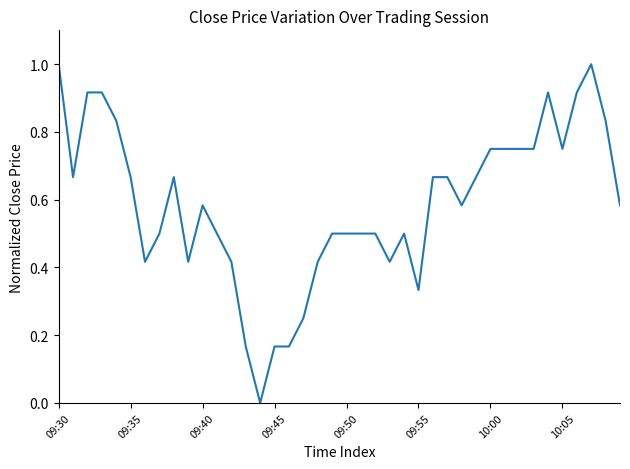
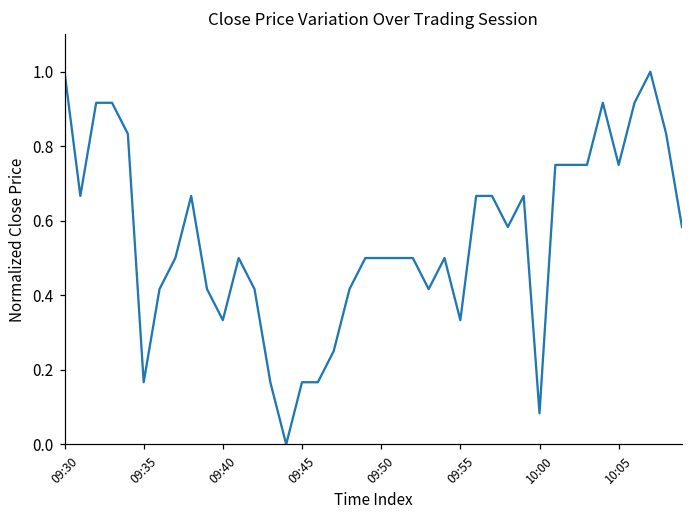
09:35: 0.67 -> 0.17
09:40: 0.58 -> 0.33
10:00: 0.75 -> 0.08
